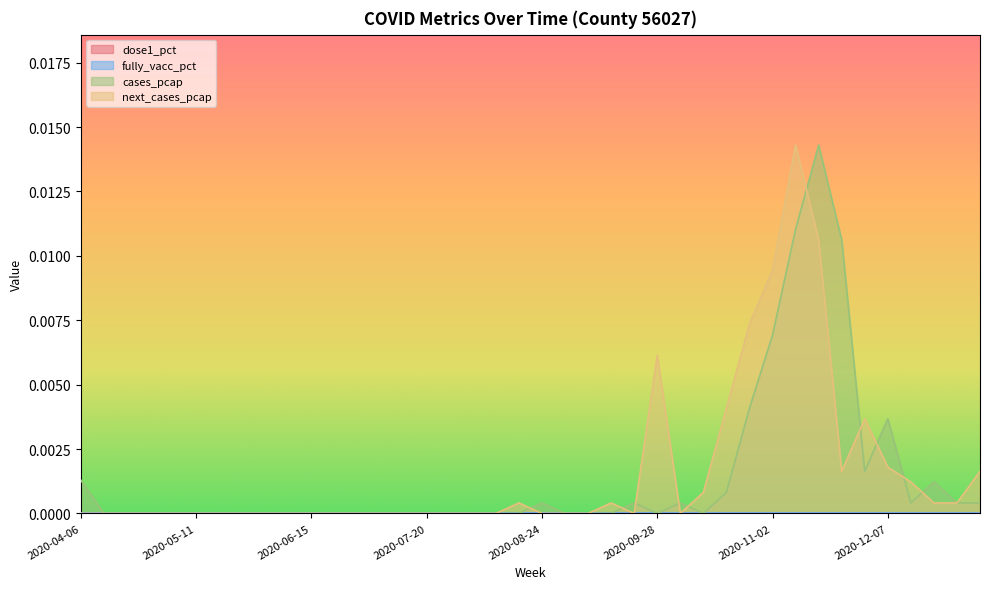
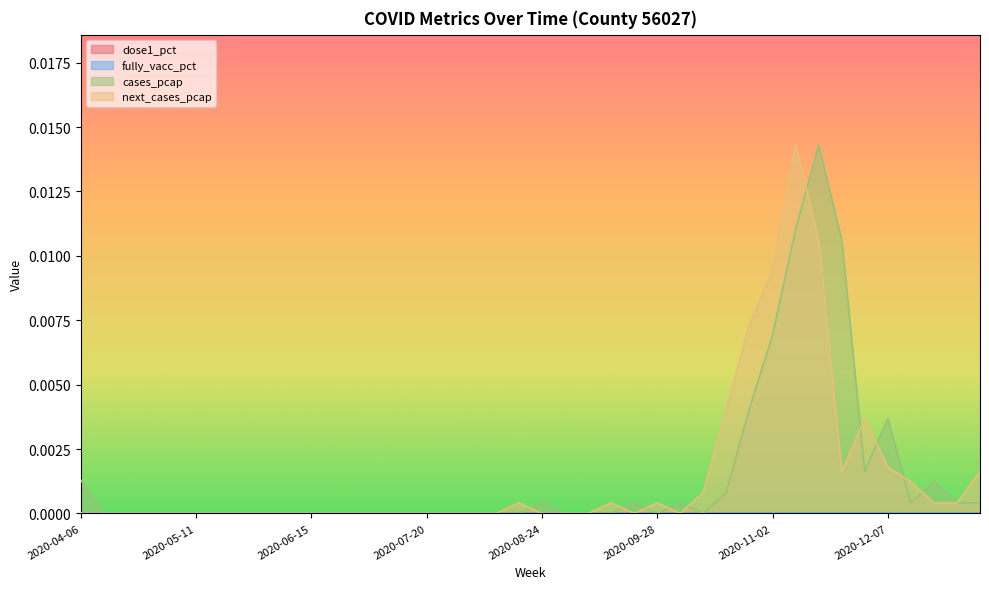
next_cases_pcap, 2020-09-28: 0.0061 -> 0.0004
